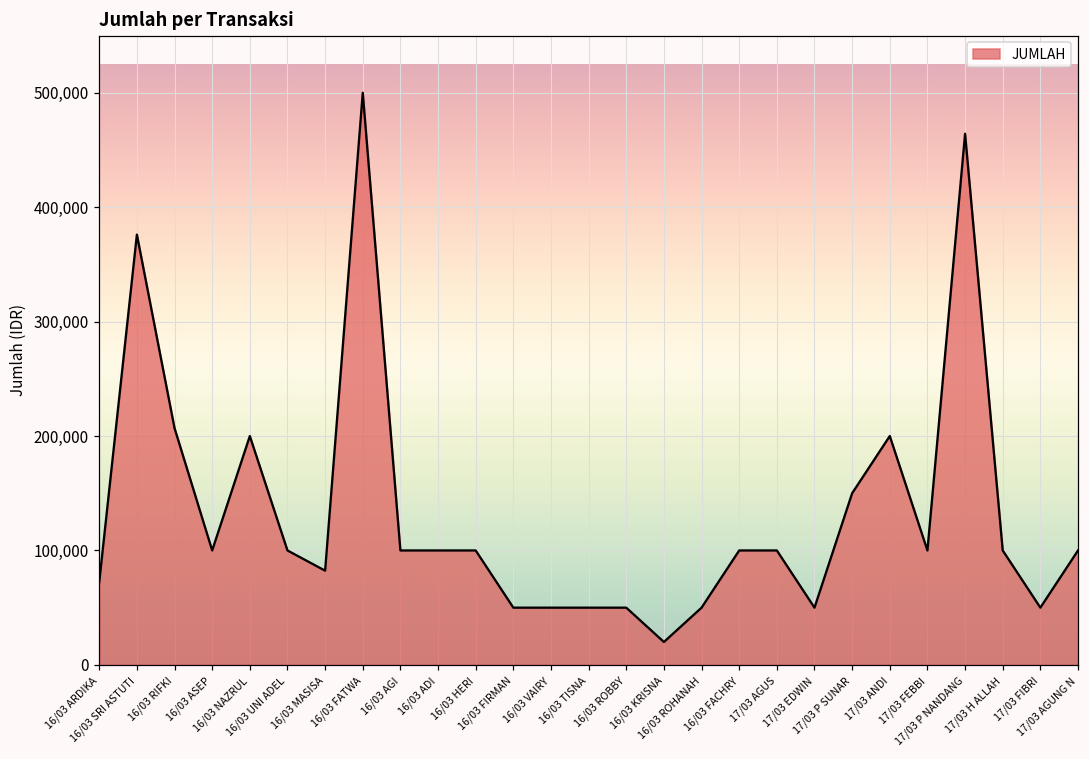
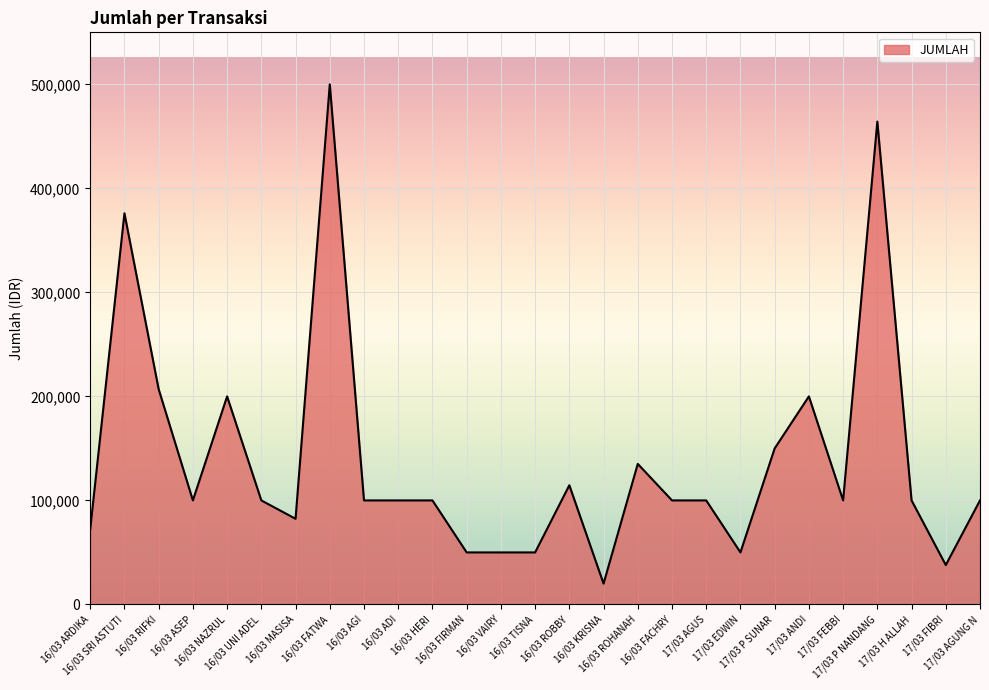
16/03 ROBBY: 50,000 -> 115,000
16/03 ROHANAH: 50,000 -> 135,000
17/03 FIBRI: 50,000 -> 38,000
